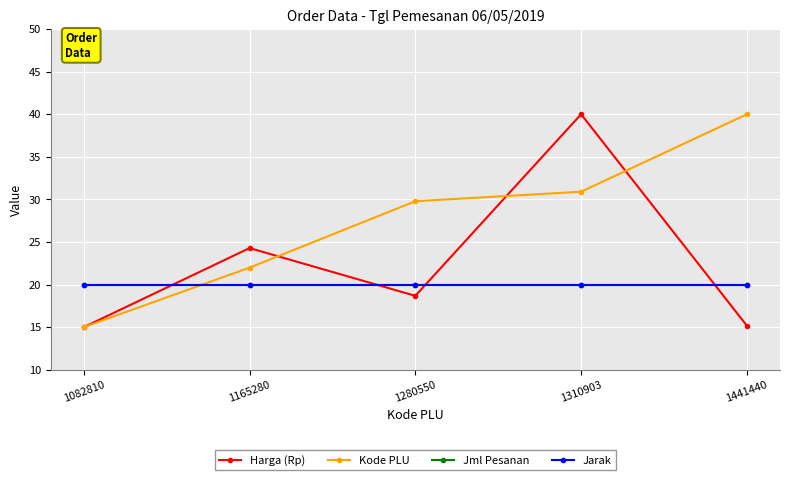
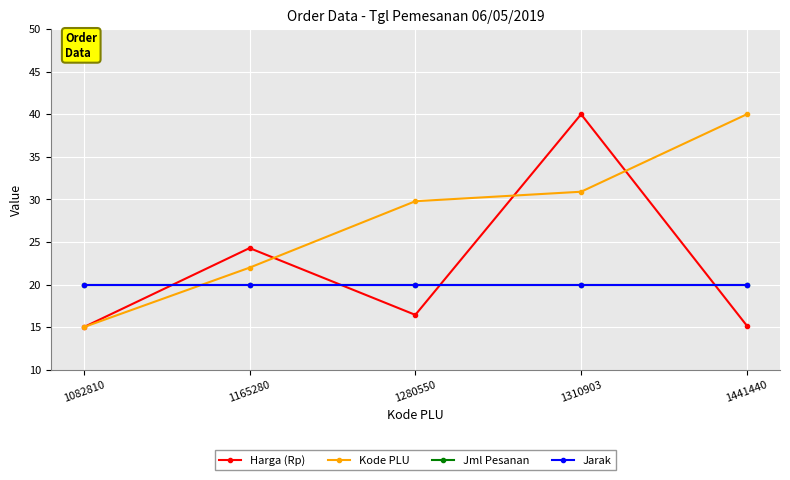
Harga (Rp), 1280550: 19 -> 16
